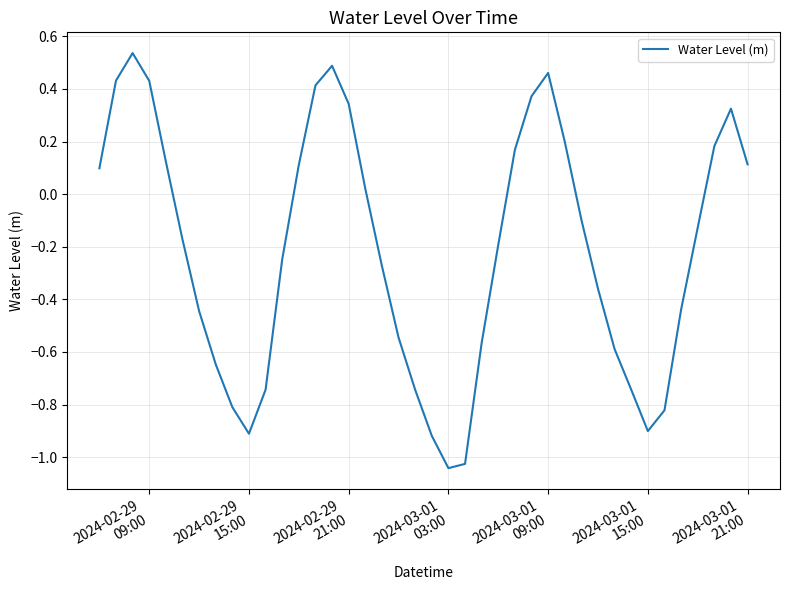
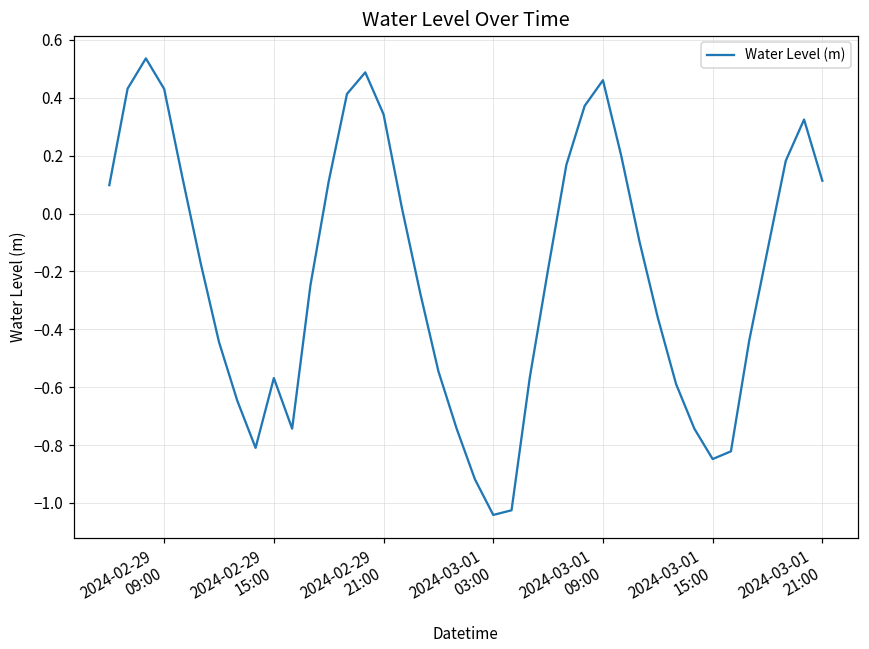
2024-02-29 15:00: -0.91 -> -0.57
2024-03-01 15:00: -0.90 -> -0.85
